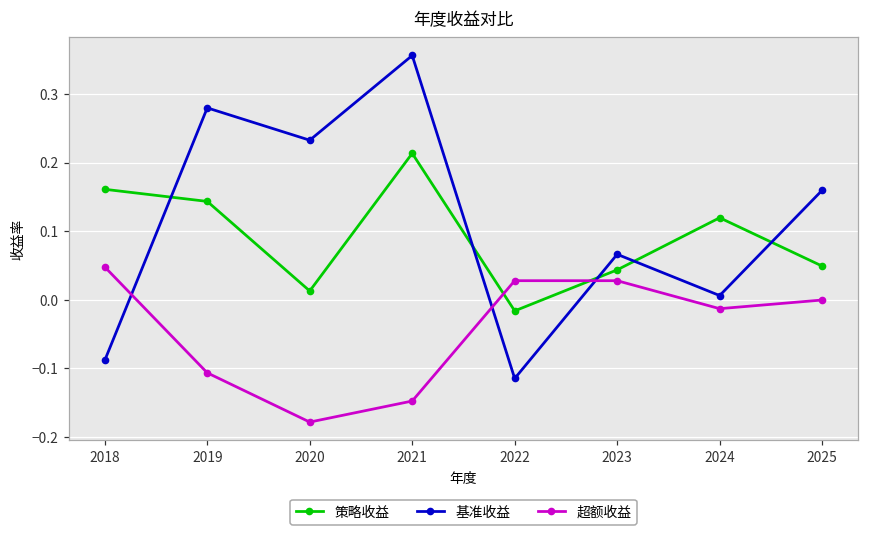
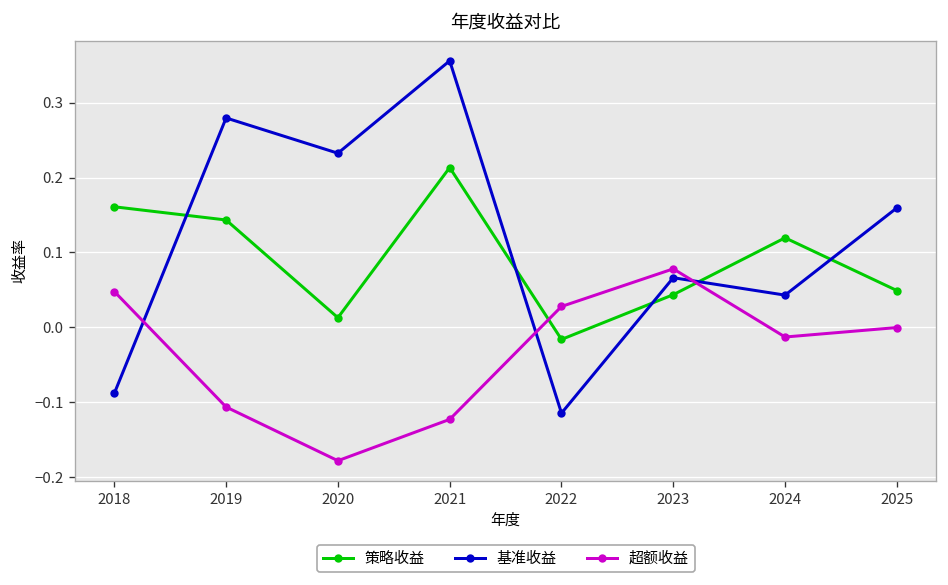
超额收益, 2021: -0.15 -> -0.12
超额收益, 2023: 0.03 -> 0.08
基准收益, 2024: 0.01 -> 0.04
